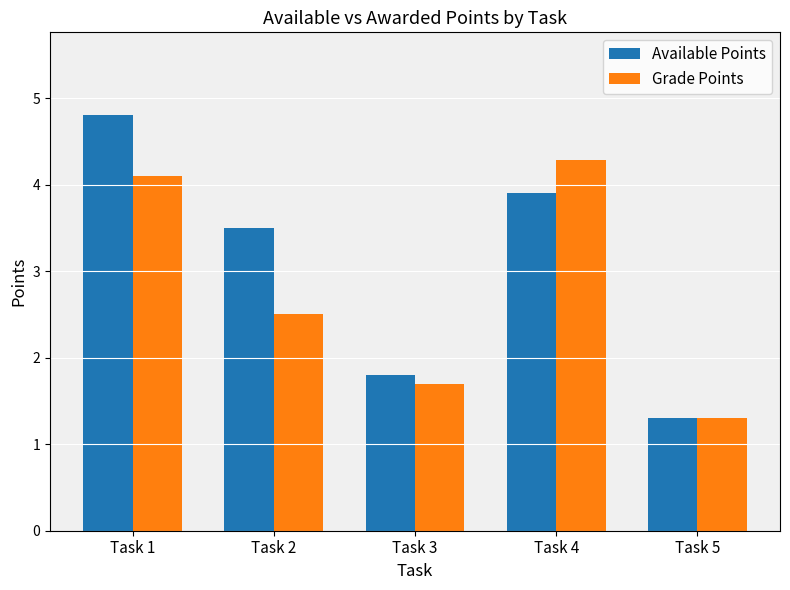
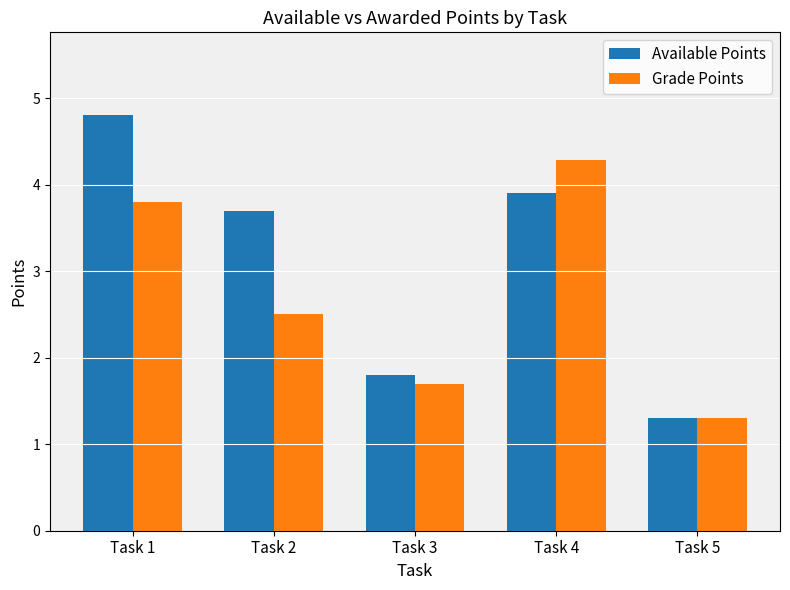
Grade Points, Task 1: 4.1 -> 3.8
Available Points, Task 2: 3.5 -> 3.7
